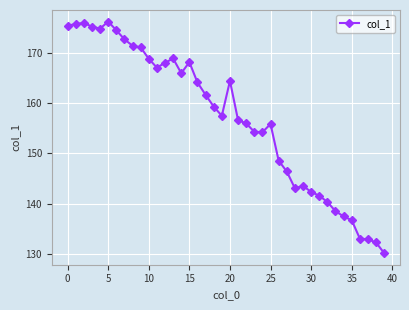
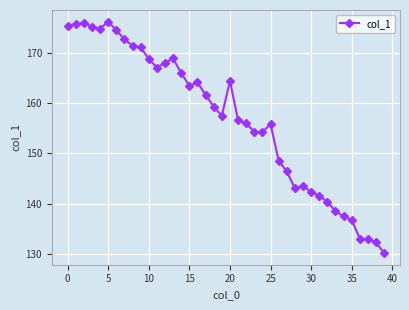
15: 168 -> 163
